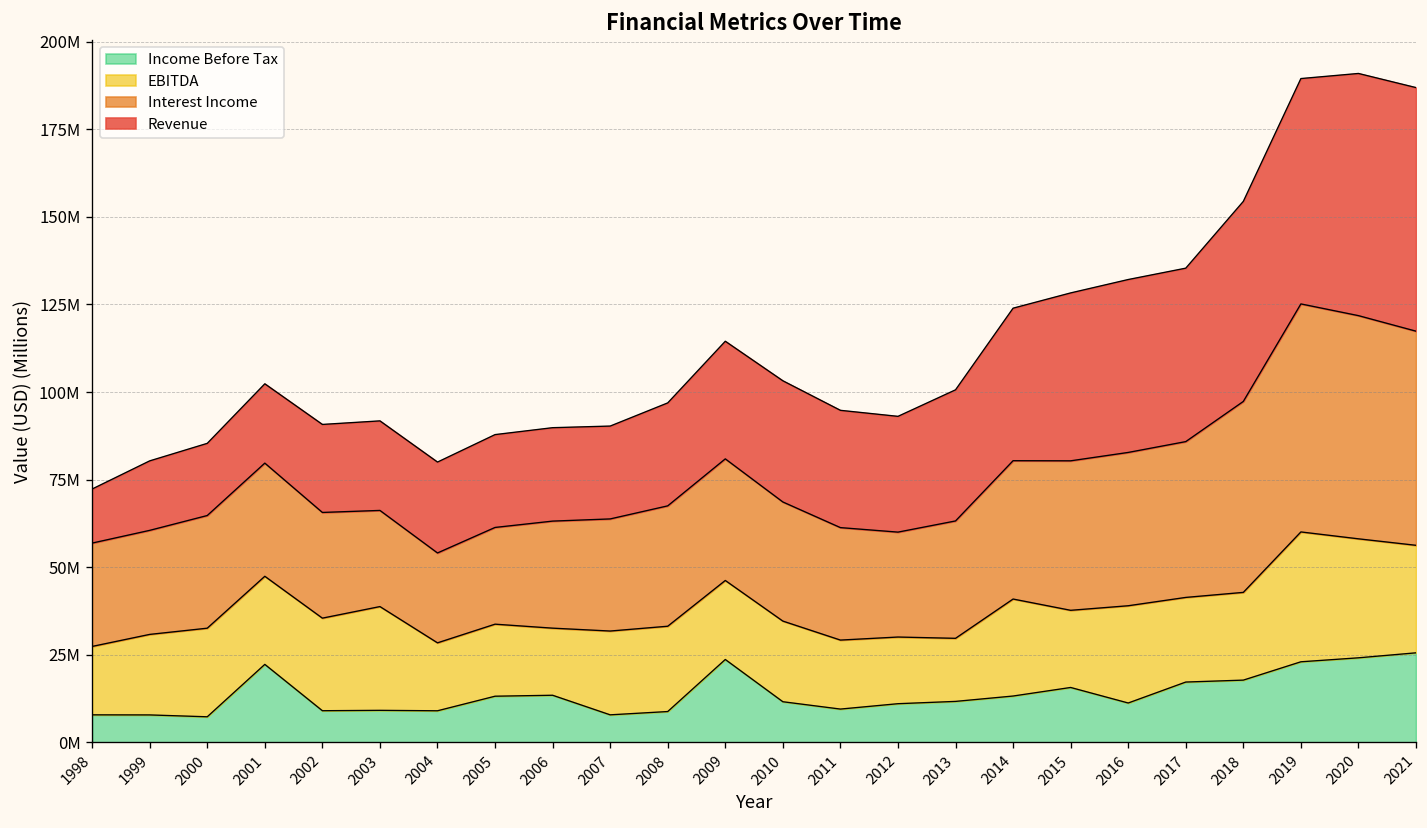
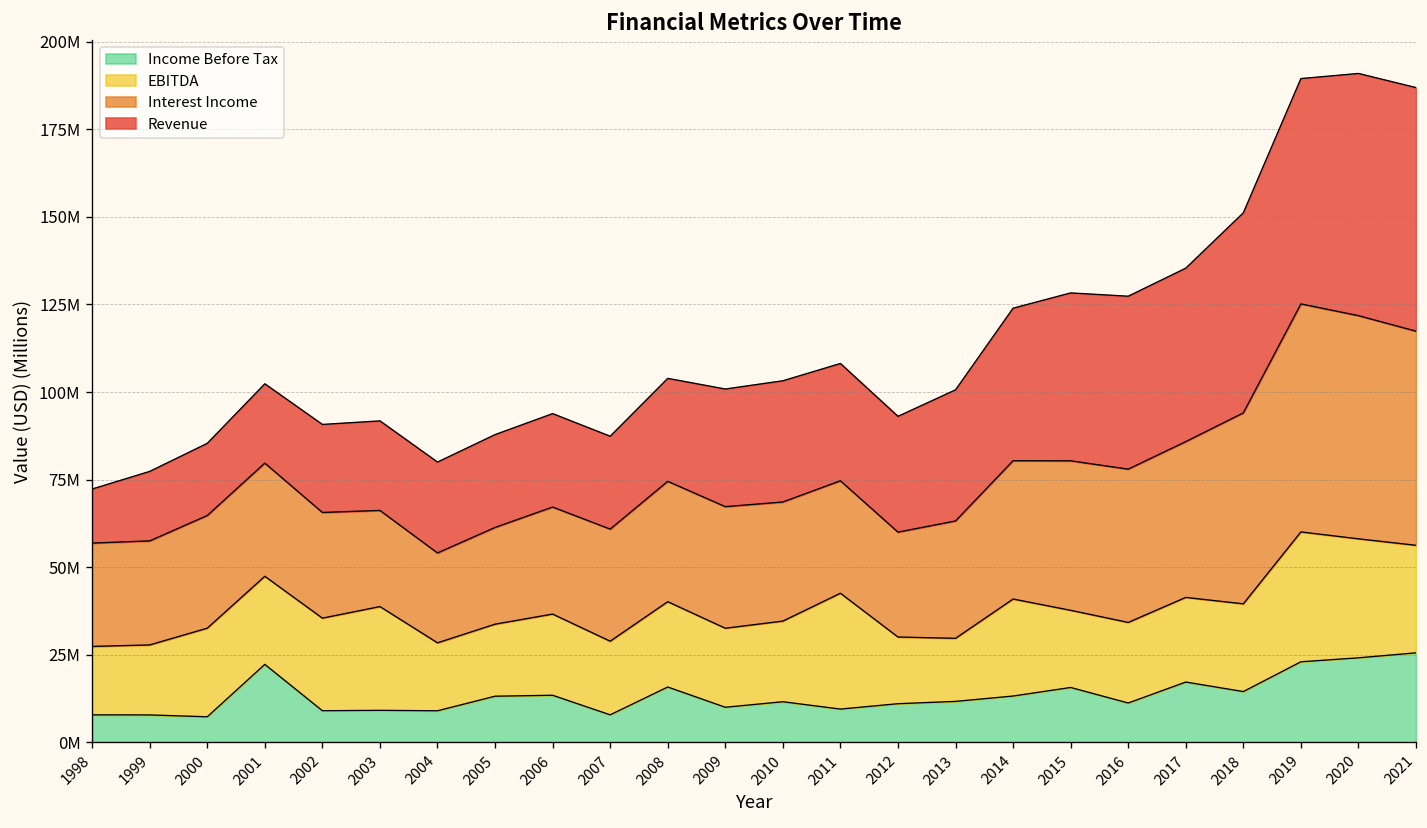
EBITDA, 1999: 23000000 -> 20000000
EBITDA, 2006: 19000000 -> 23000000
EBITDA, 2007: 24000000 -> 21000000
Income Before Tax, 2008: 9000000 -> 16000000
Income Before Tax, 2009: 24000000 -> 10000000
EBITDA, 2011: 20000000 -> 33000000
EBITDA, 2016: 28000000 -> 23000000
Income Before Tax, 2018: 18000000 -> 15000000
